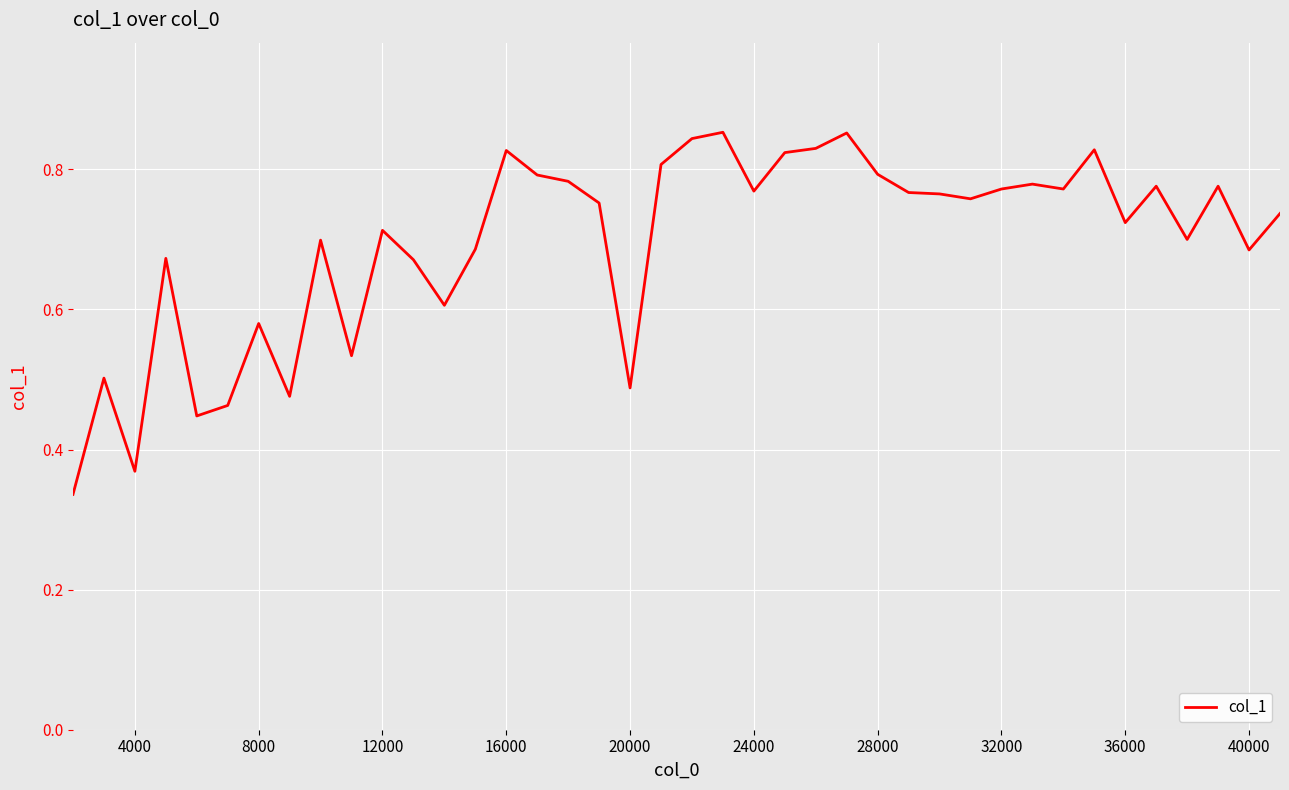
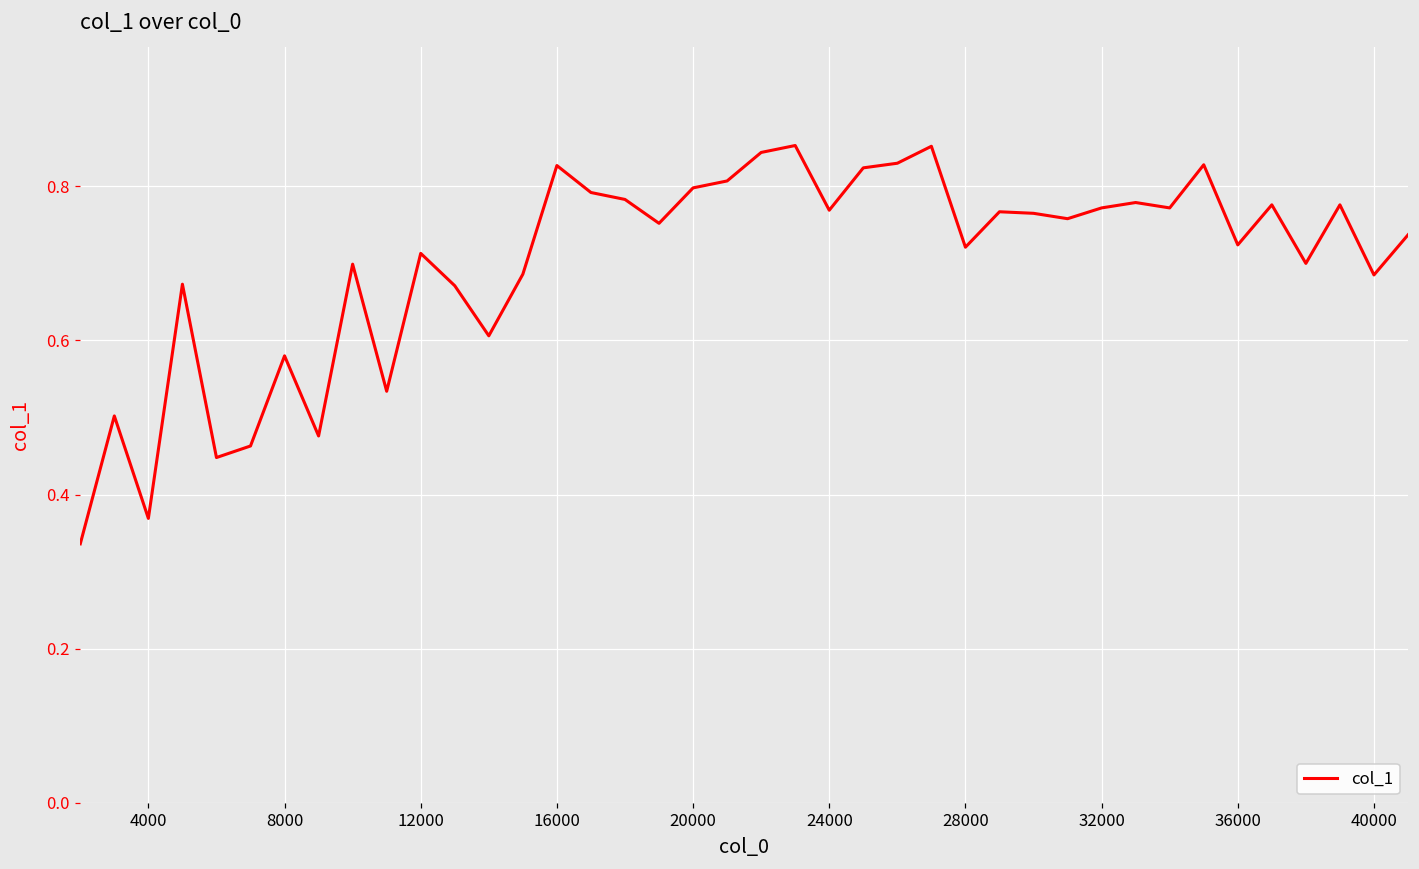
20000: 0.49 -> 0.80
28000: 0.79 -> 0.72
